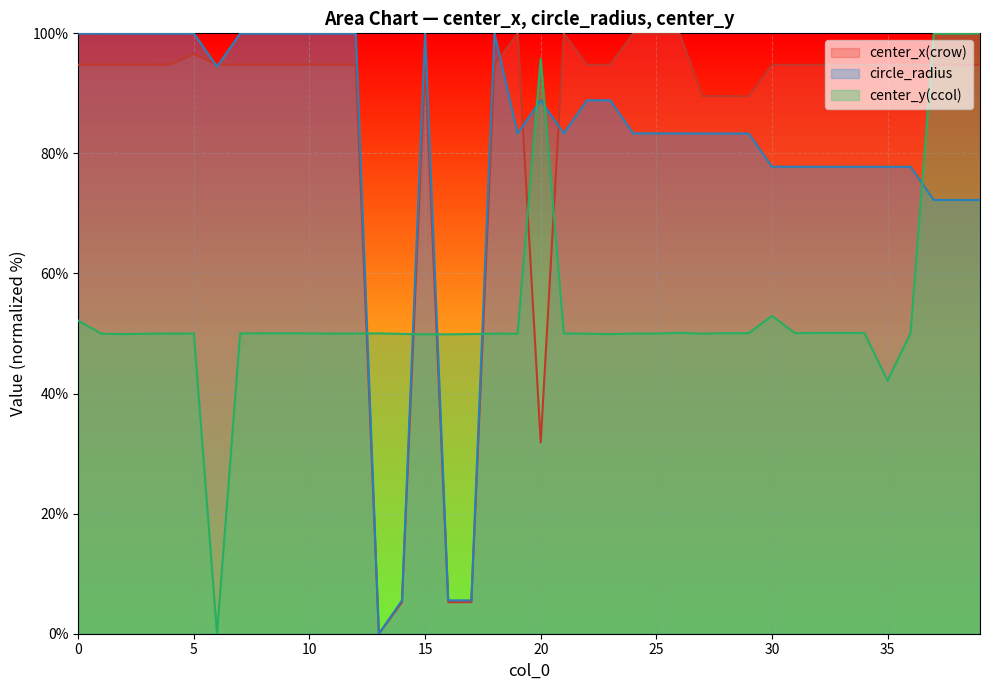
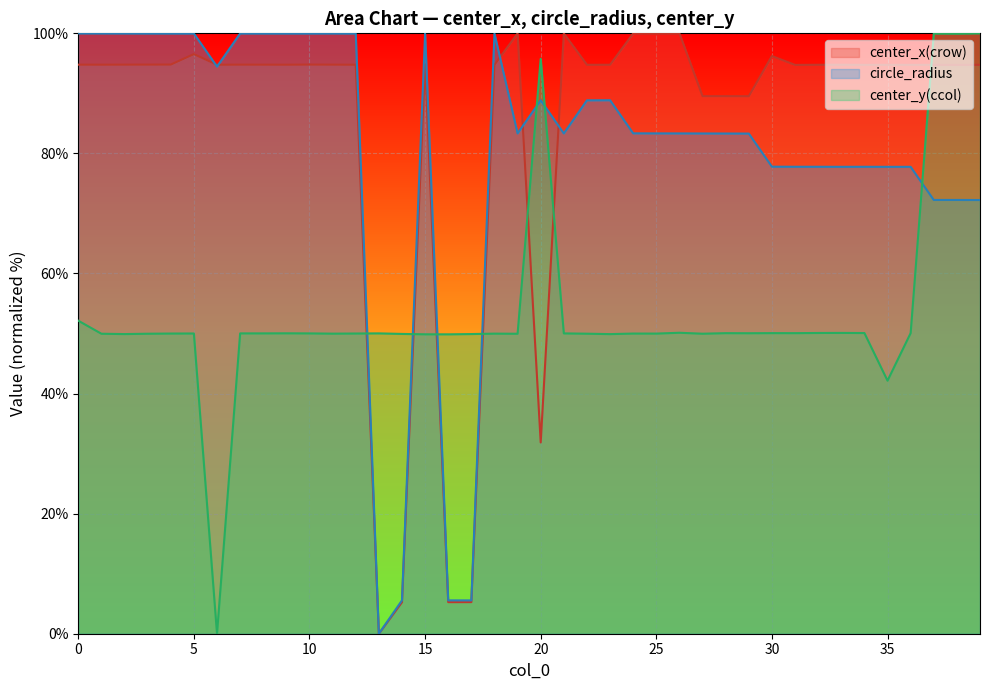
center_x(crow), 30: 95% -> 96%
center_y(ccol), 30: 53% -> 50%
